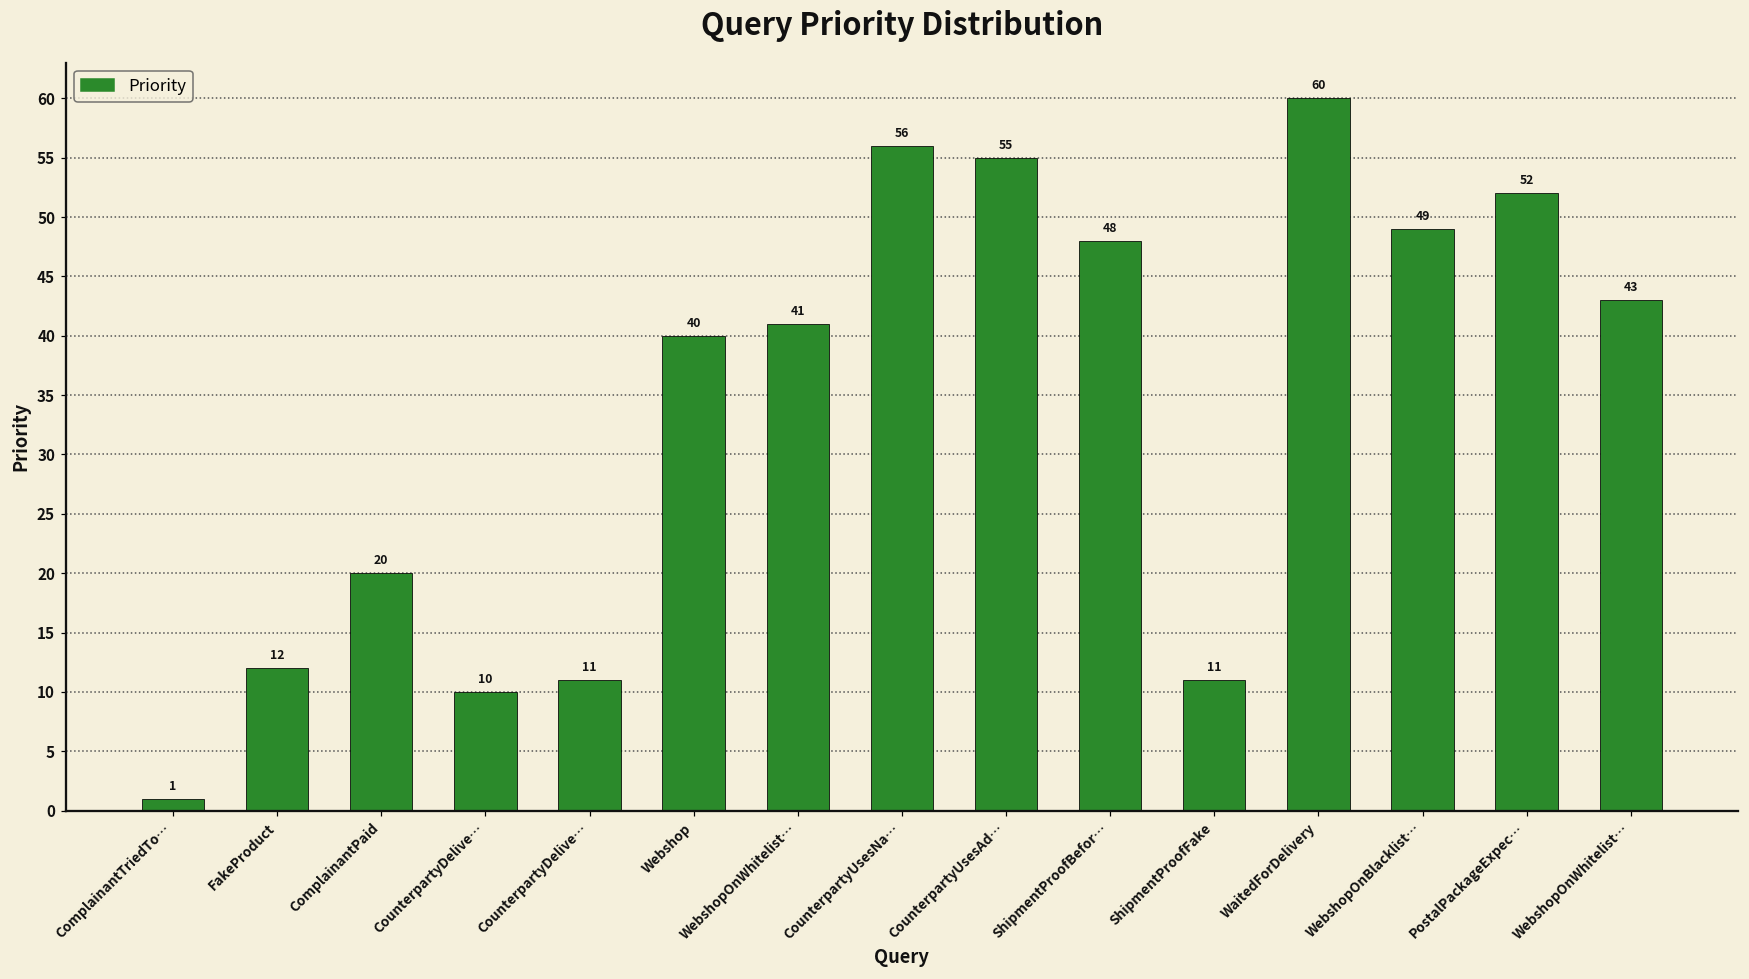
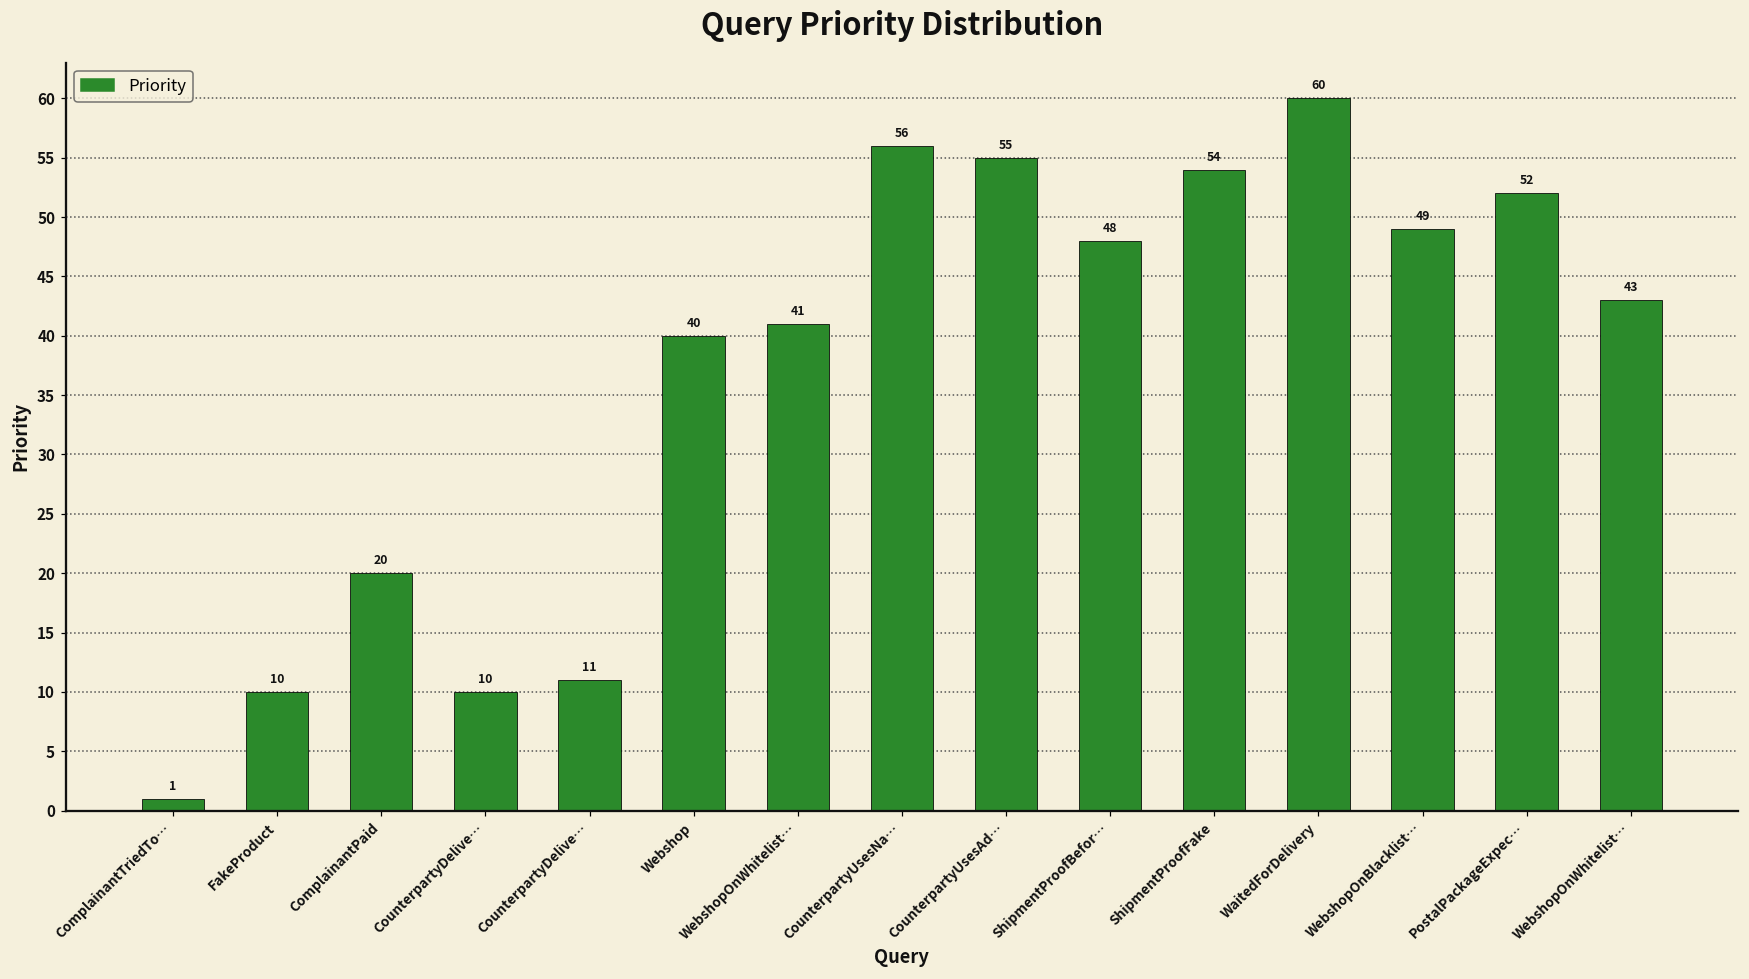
FakeProduct: 12 -> 10
ShipmentProofFake: 11 -> 54
